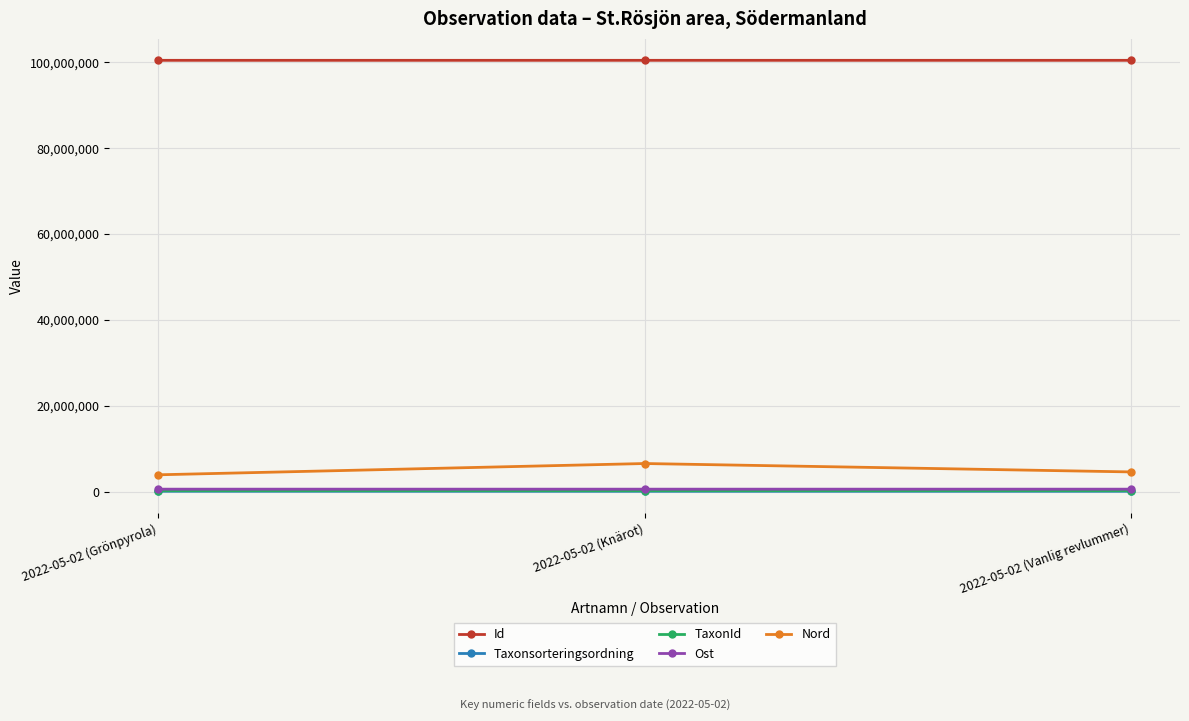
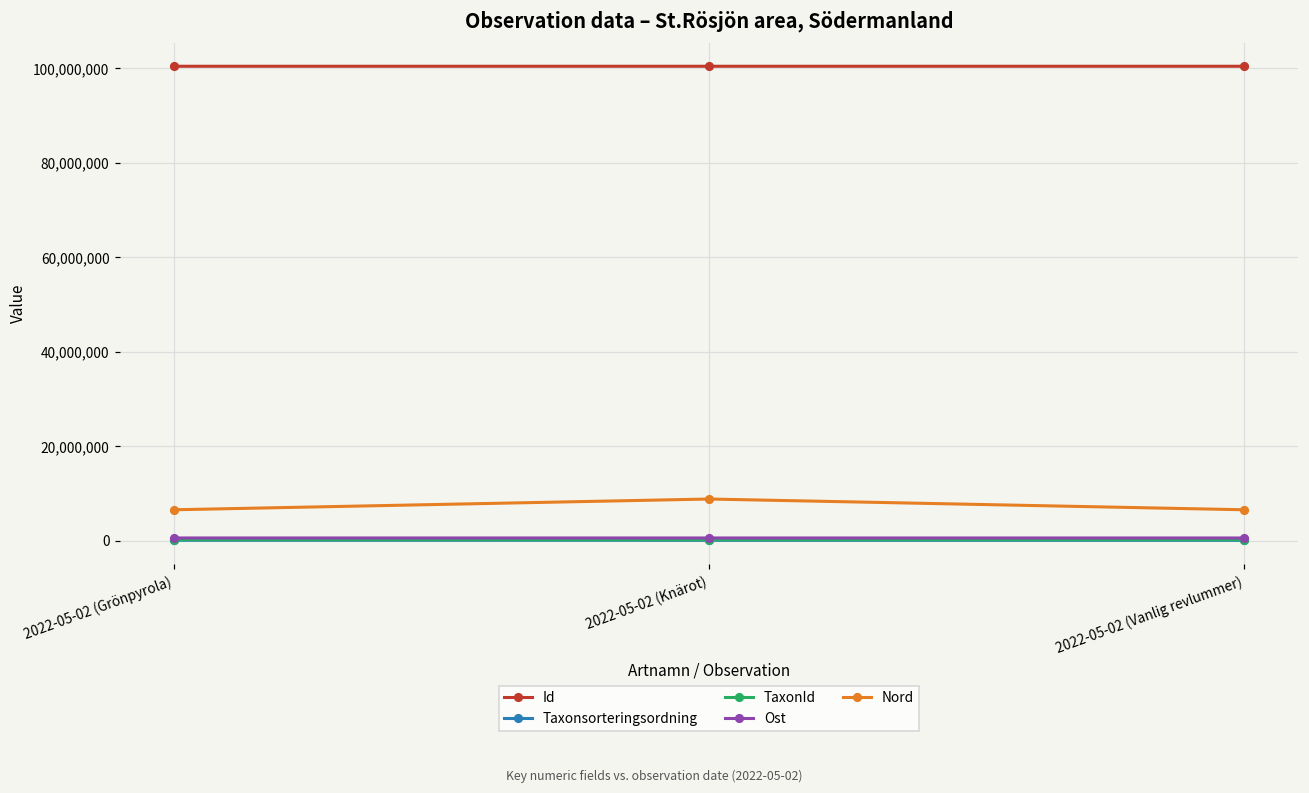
Nord, 2022-05-02 (Grönpyrola): 4,000,000 -> 7,000,000
Nord, 2022-05-02 (Knärot): 7,000,000 -> 9,000,000
Nord, 2022-05-02 (Vanlig revlummer): 5,000,000 -> 7,000,000
